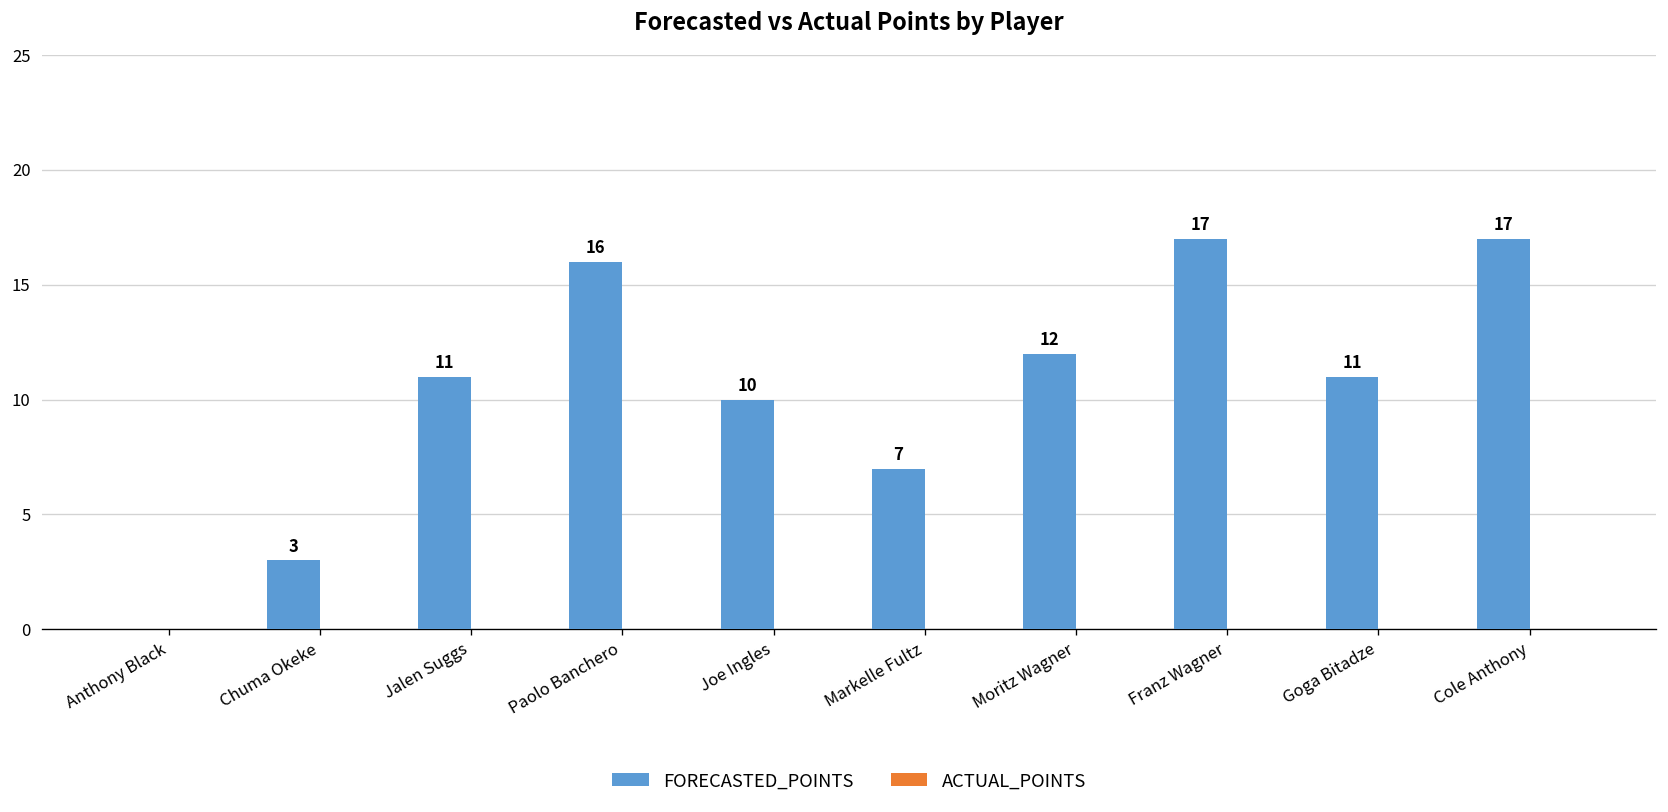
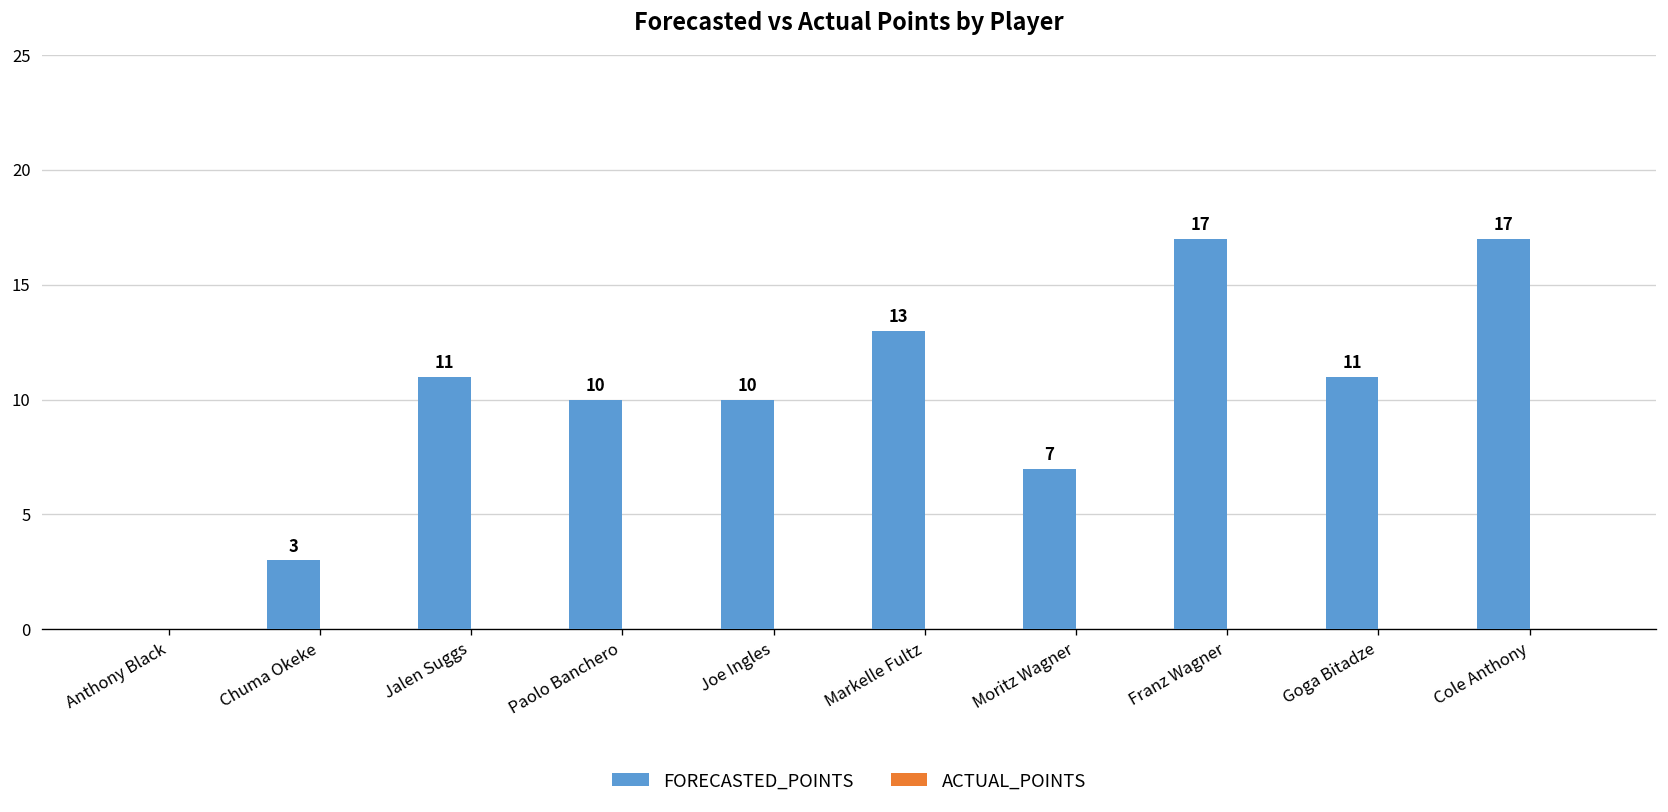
FORECASTED_POINTS, Paolo Banchero: 16 -> 10
FORECASTED_POINTS, Markelle Fultz: 7 -> 13
FORECASTED_POINTS, Moritz Wagner: 12 -> 7
